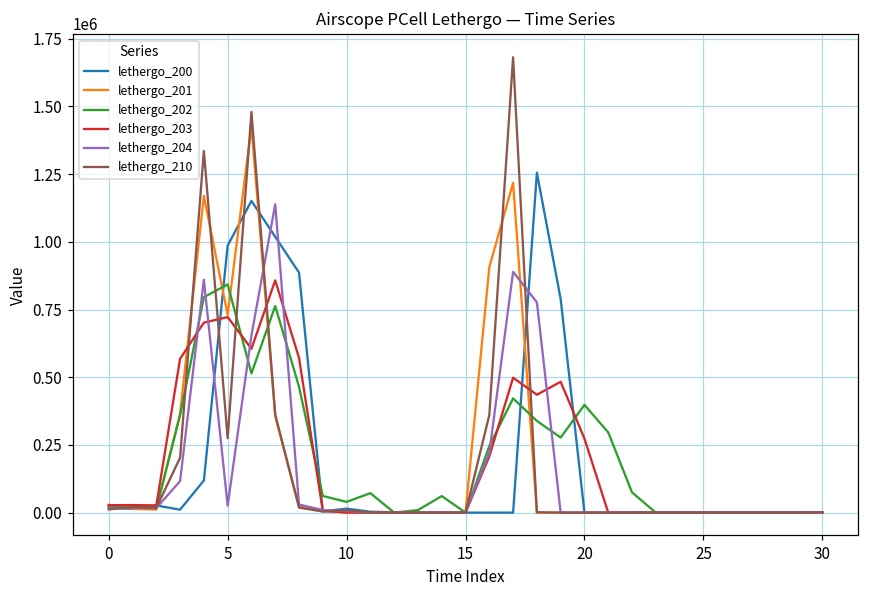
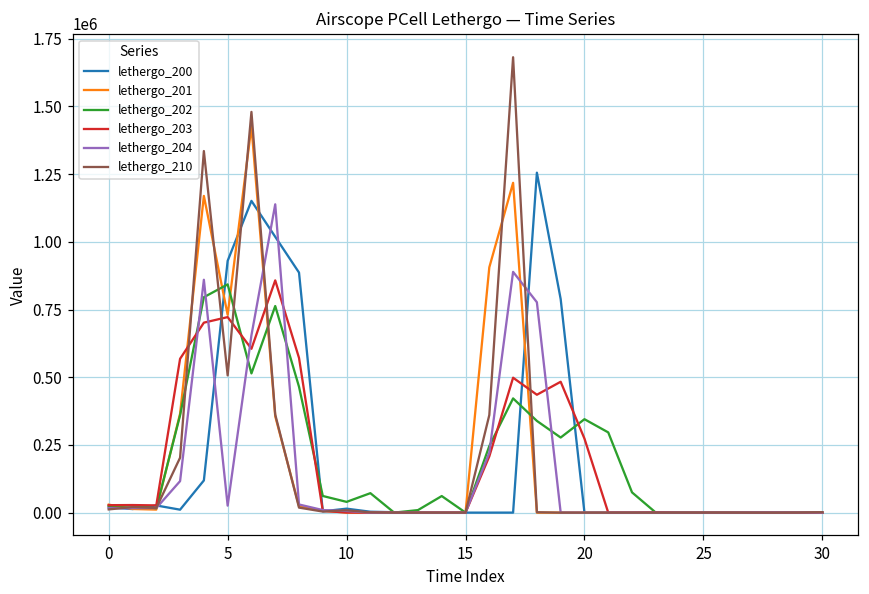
lethergo_200, 5: 990000 -> 930000
lethergo_210, 5: 280000 -> 510000
lethergo_202, 20: 400000 -> 350000
